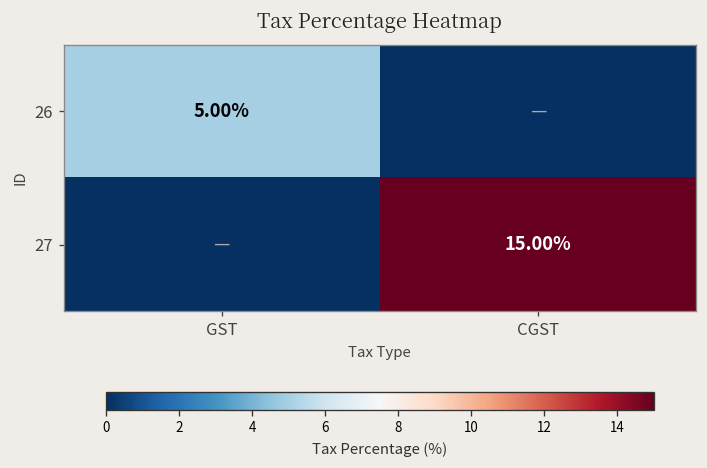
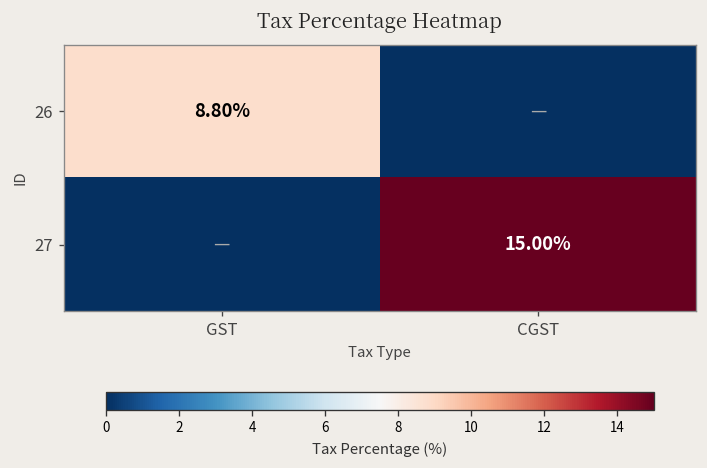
26, GST: 5.00% -> 8.80%
